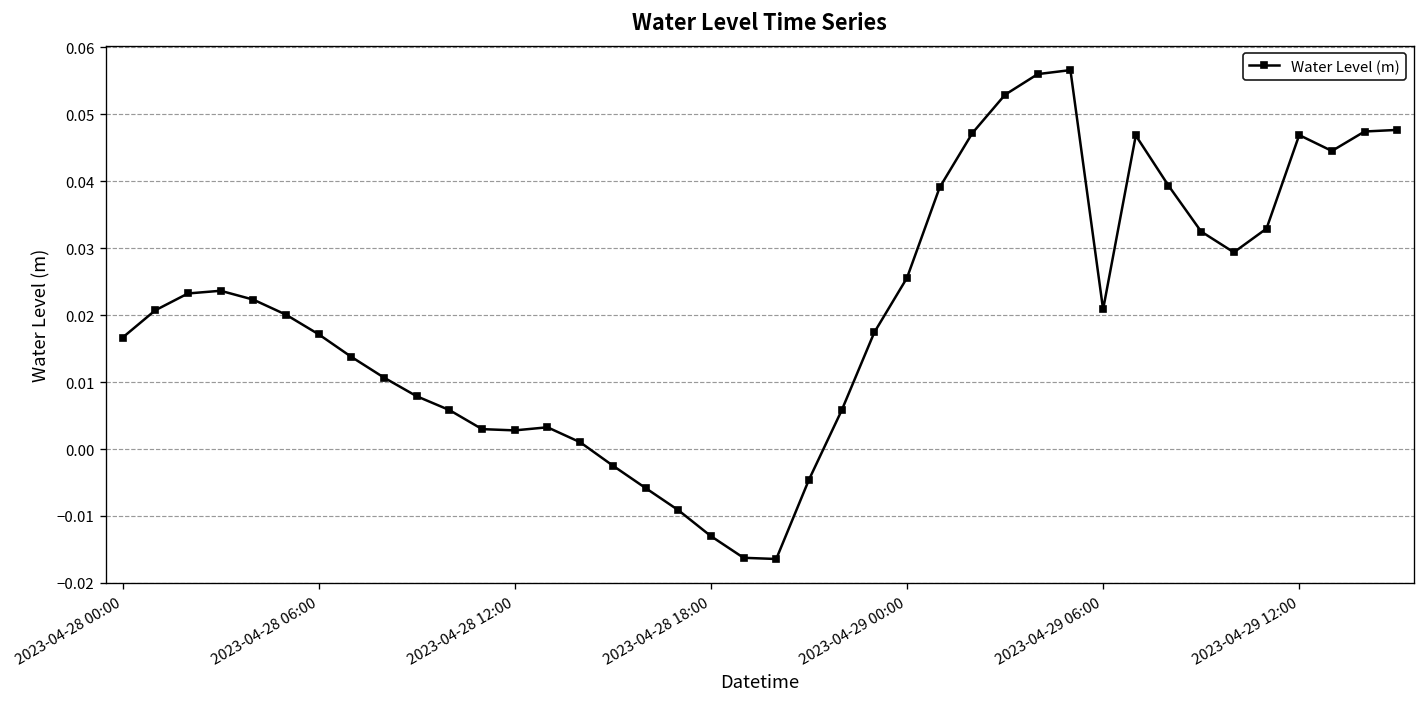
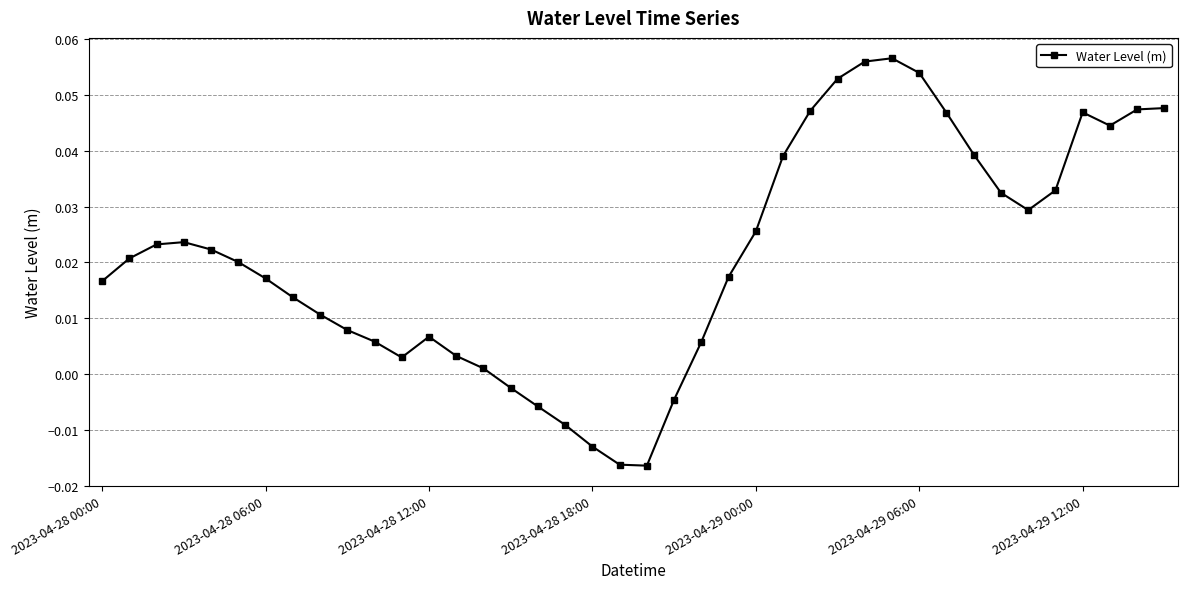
2023-04-28 12:00: 0.003 -> 0.007
2023-04-29 06:00: 0.021 -> 0.054
